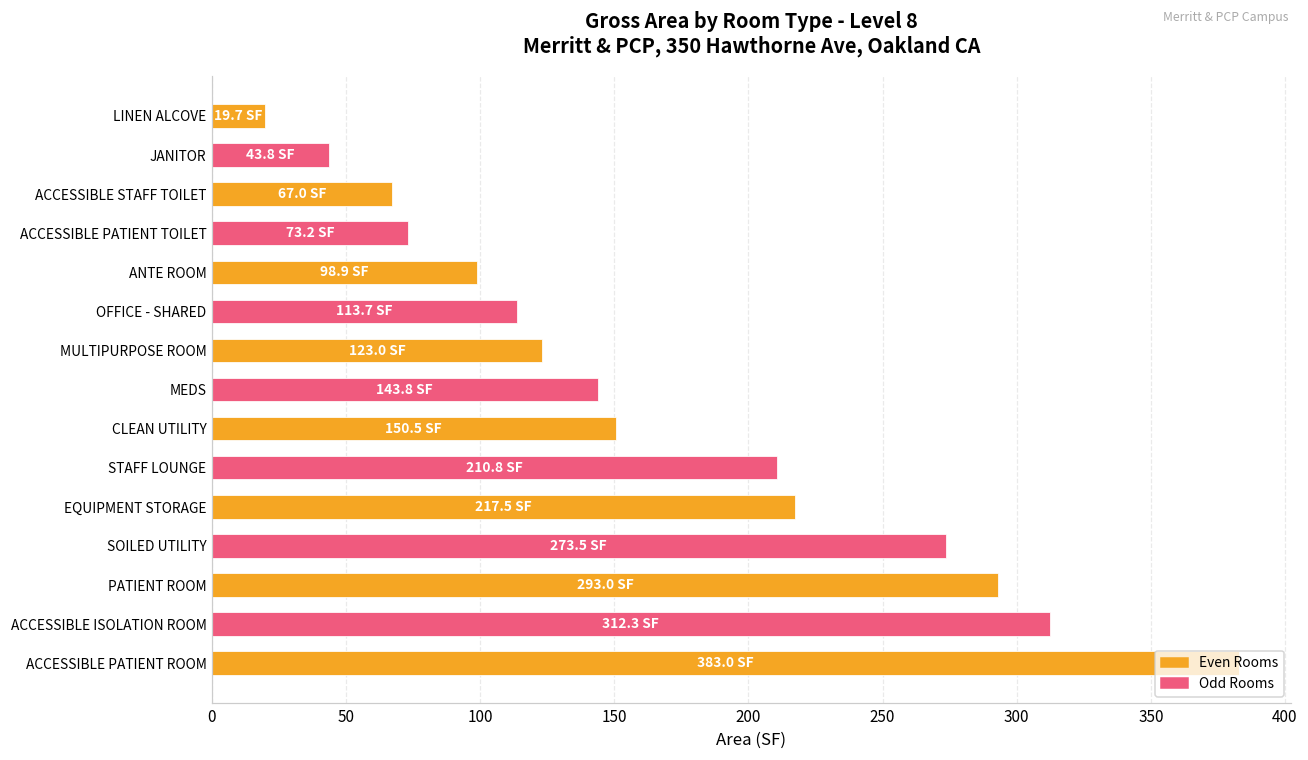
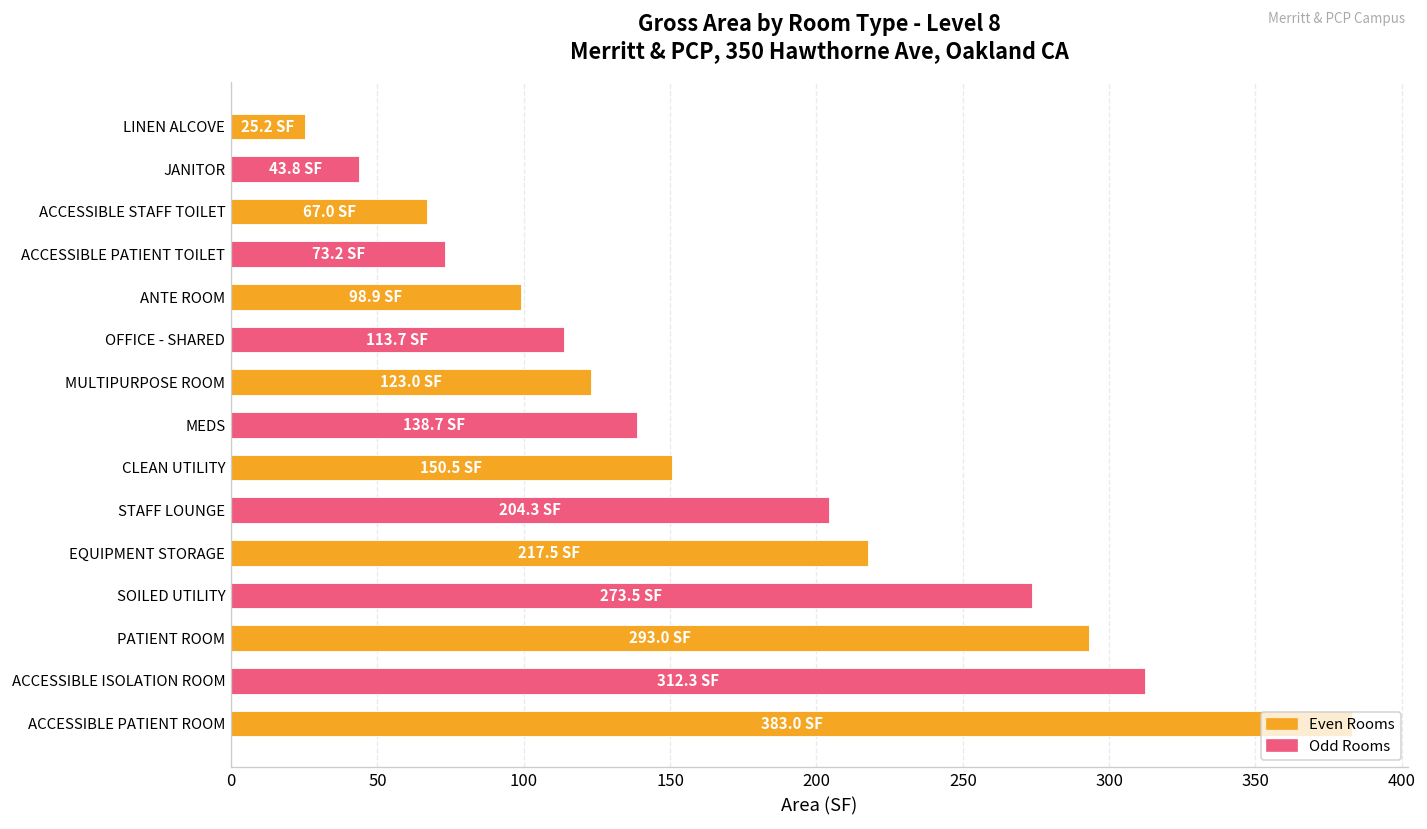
LINEN ALCOVE: 19.7 -> 25.2
MEDS: 143.8 -> 138.7
STAFF LOUNGE: 210.8 -> 204.3
